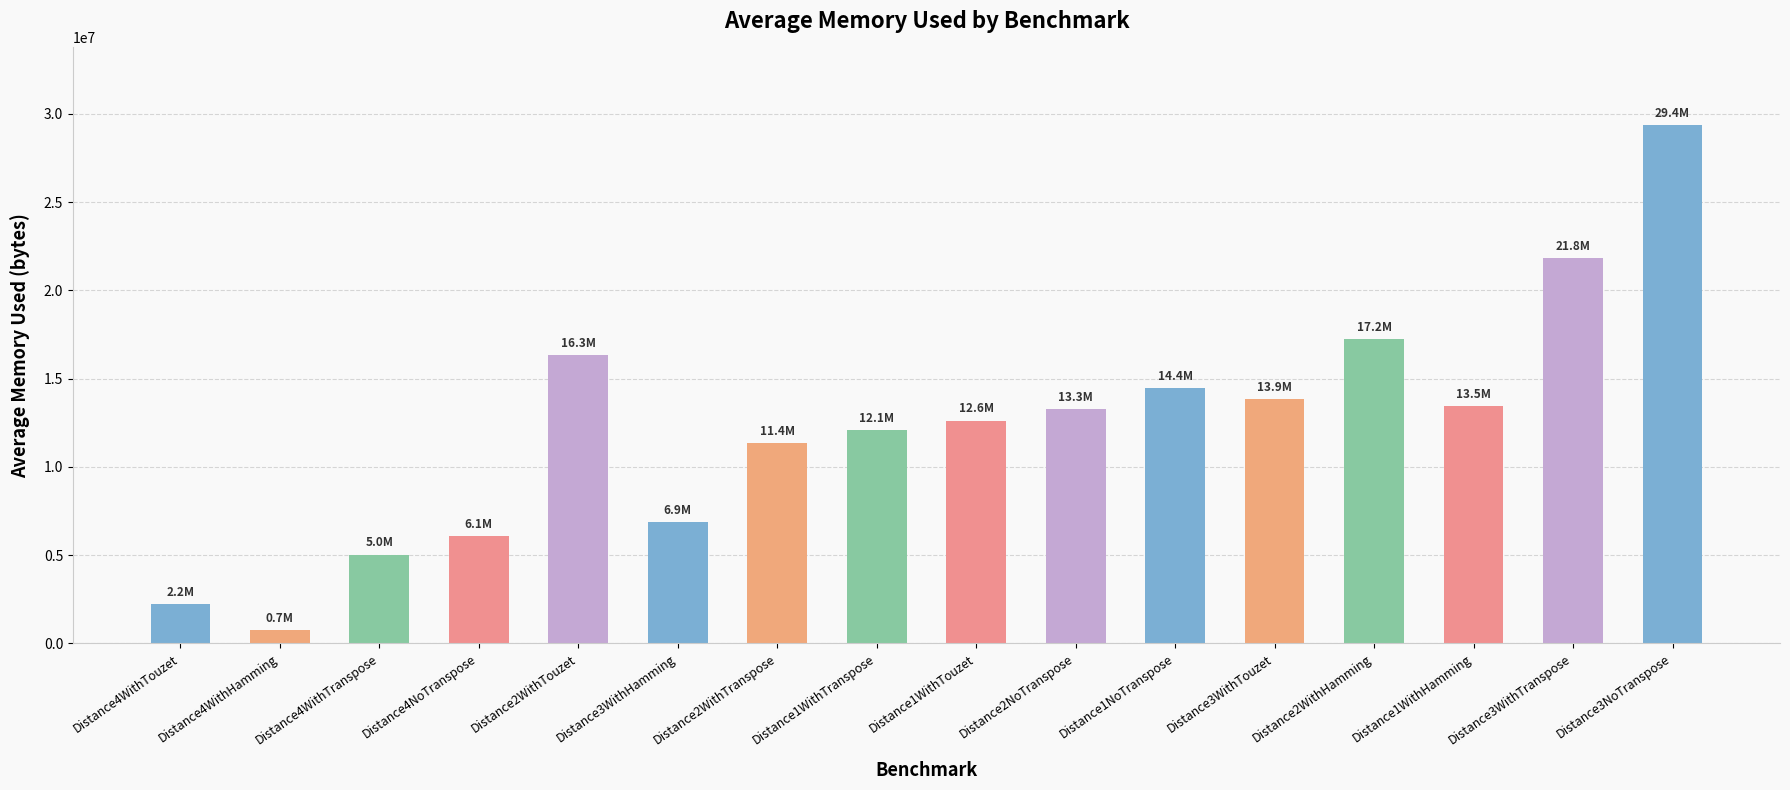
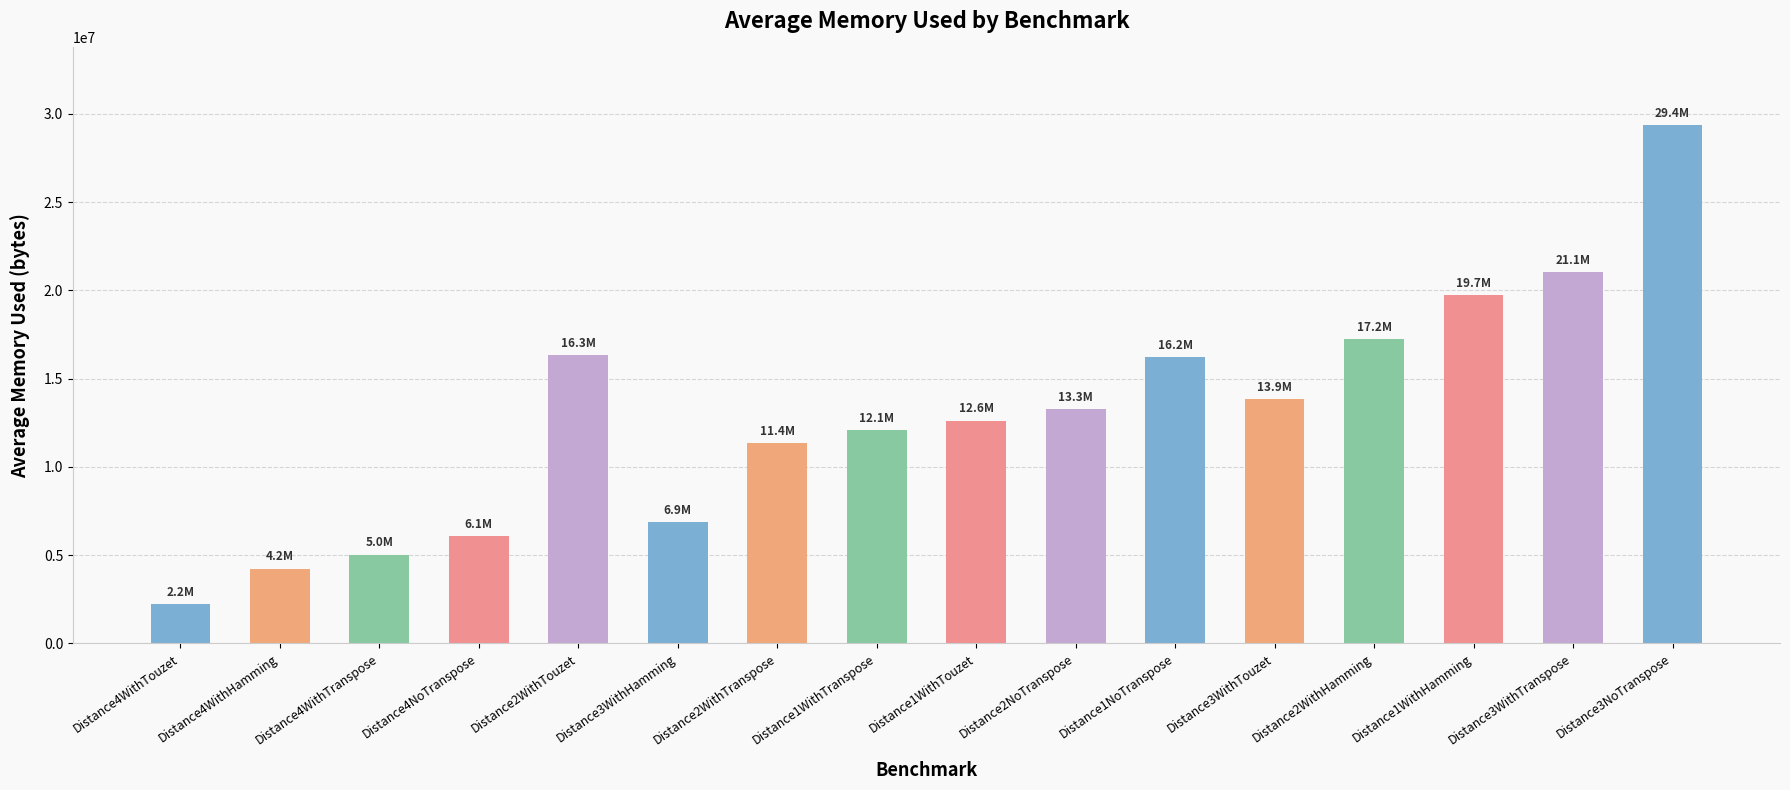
Distance4WithHamming: 0.7M -> 4.2M
Distance1NoTranspose: 14.4M -> 16.2M
Distance1WithHamming: 13.5M -> 19.7M
Distance3WithTranspose: 21.8M -> 21.1M
